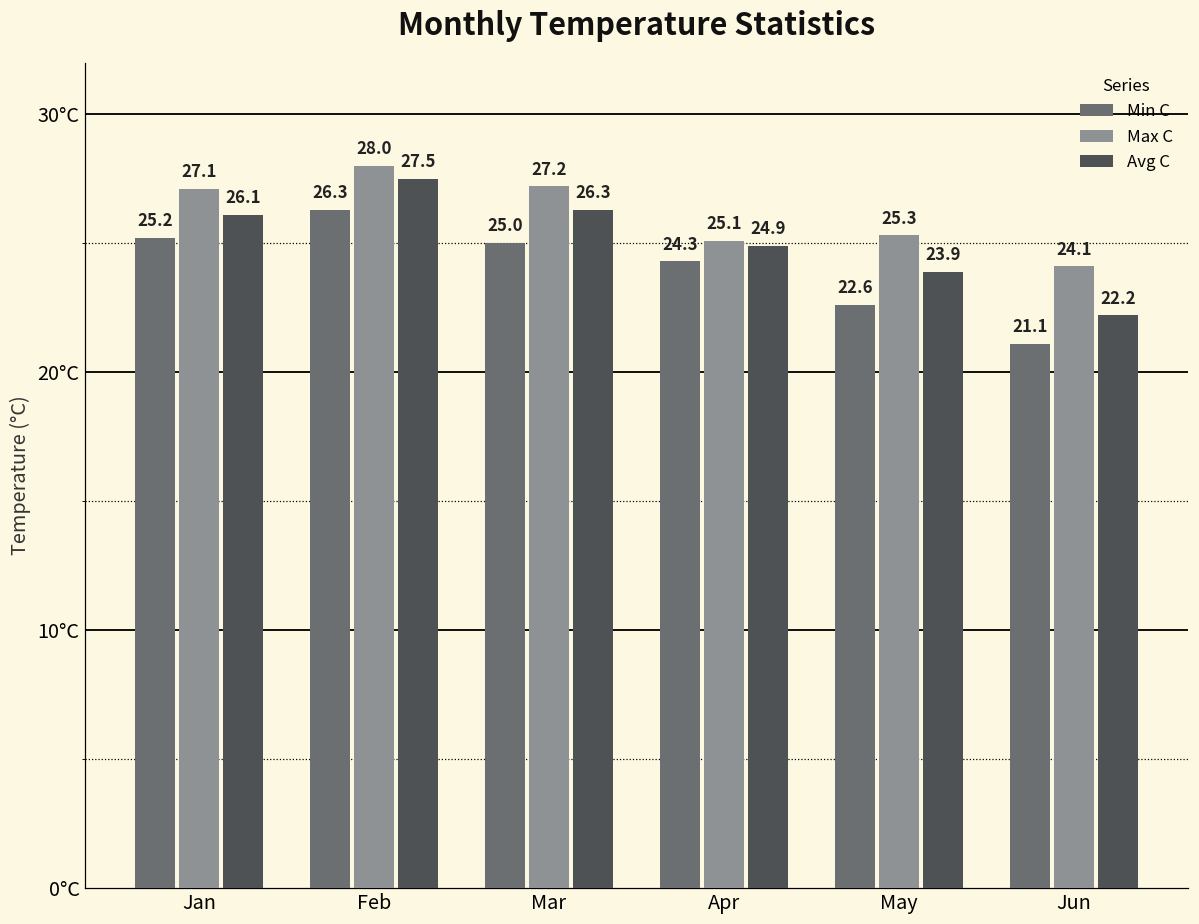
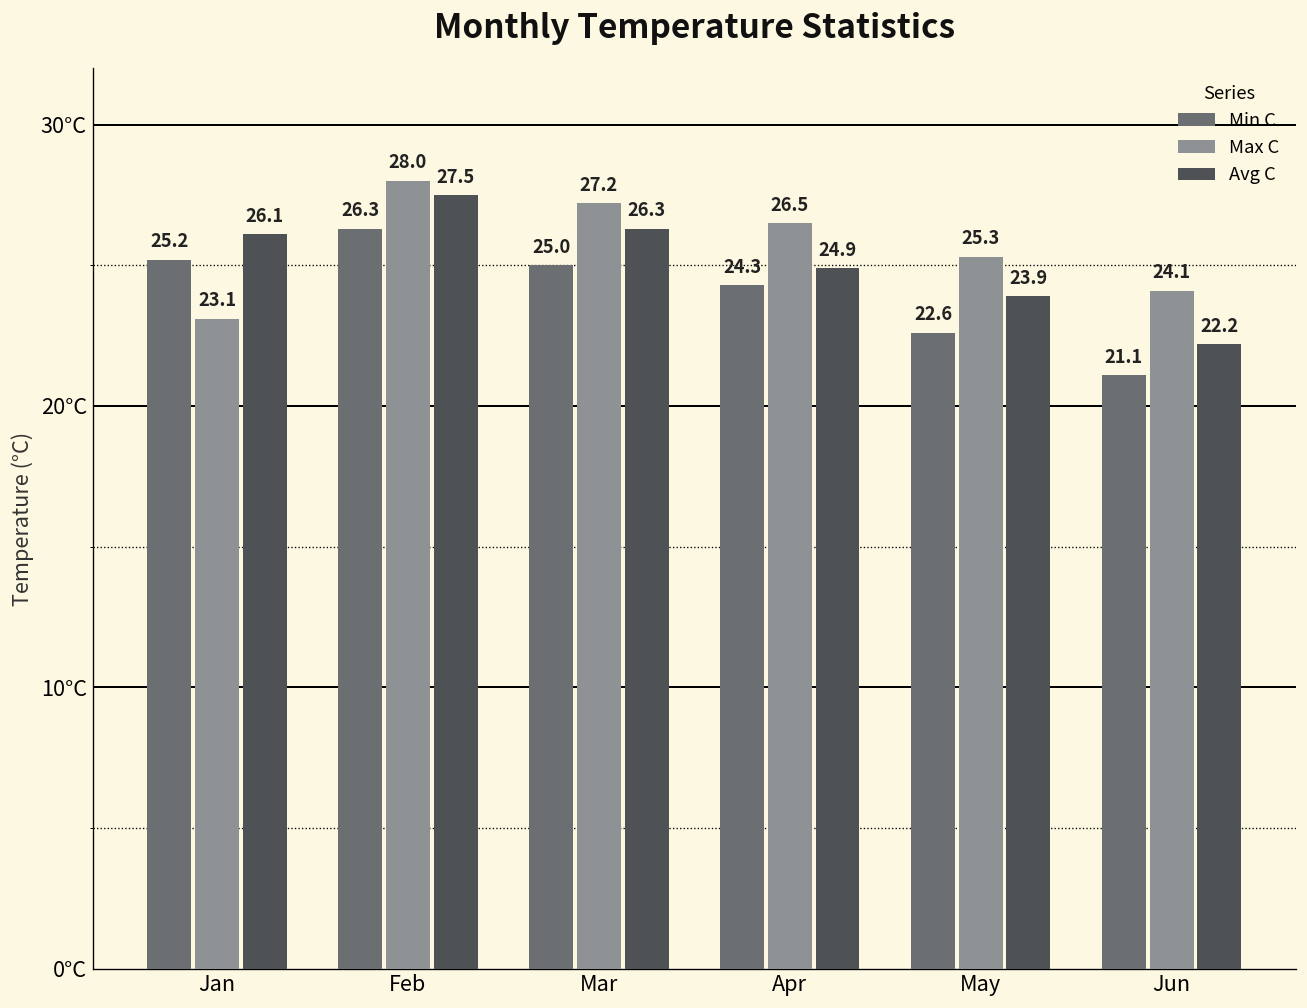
Max C, Jan: 27.1 -> 23.1
Max C, Apr: 25.1 -> 26.5
